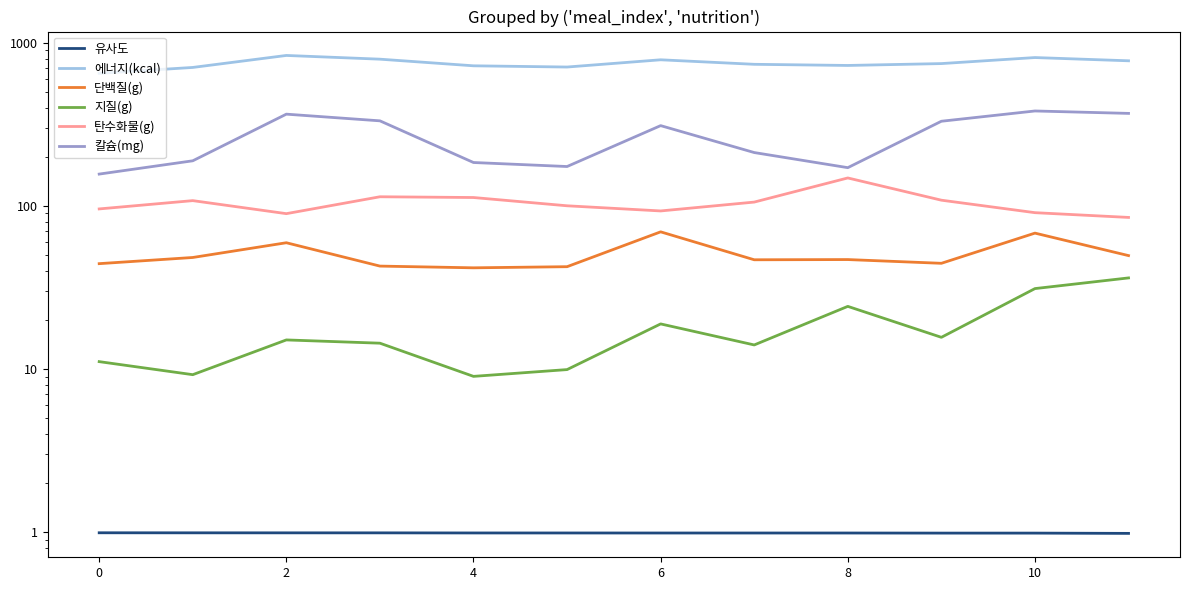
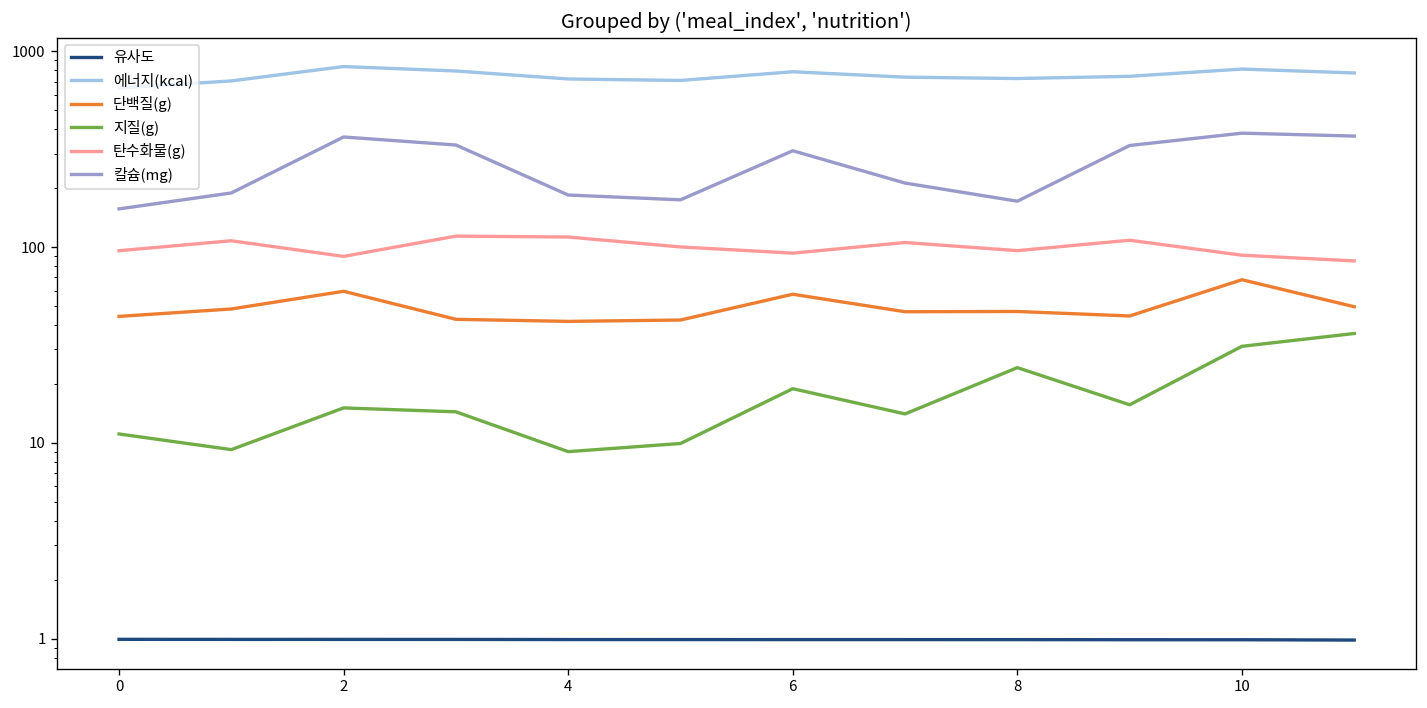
단백질(g), 6: 69 -> 57
탄수화물(g), 8: 150 -> 100
